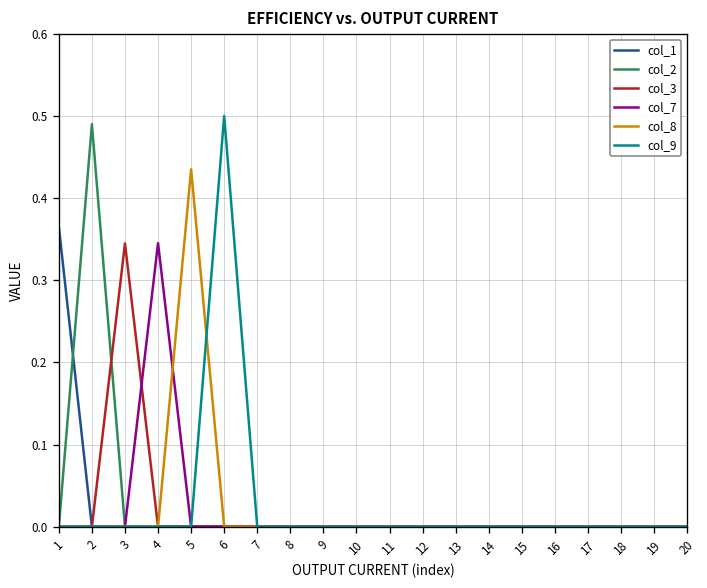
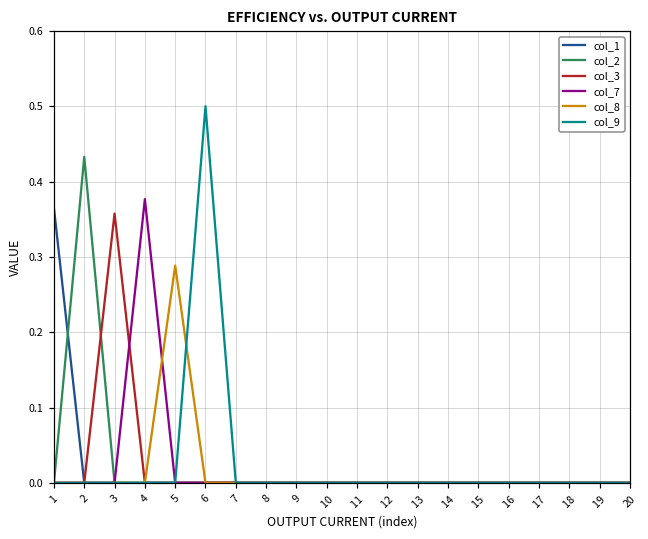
col_2, 2: 0.49 -> 0.43
col_3, 3: 0.35 -> 0.36
col_7, 4: 0.35 -> 0.38
col_8, 5: 0.44 -> 0.29
